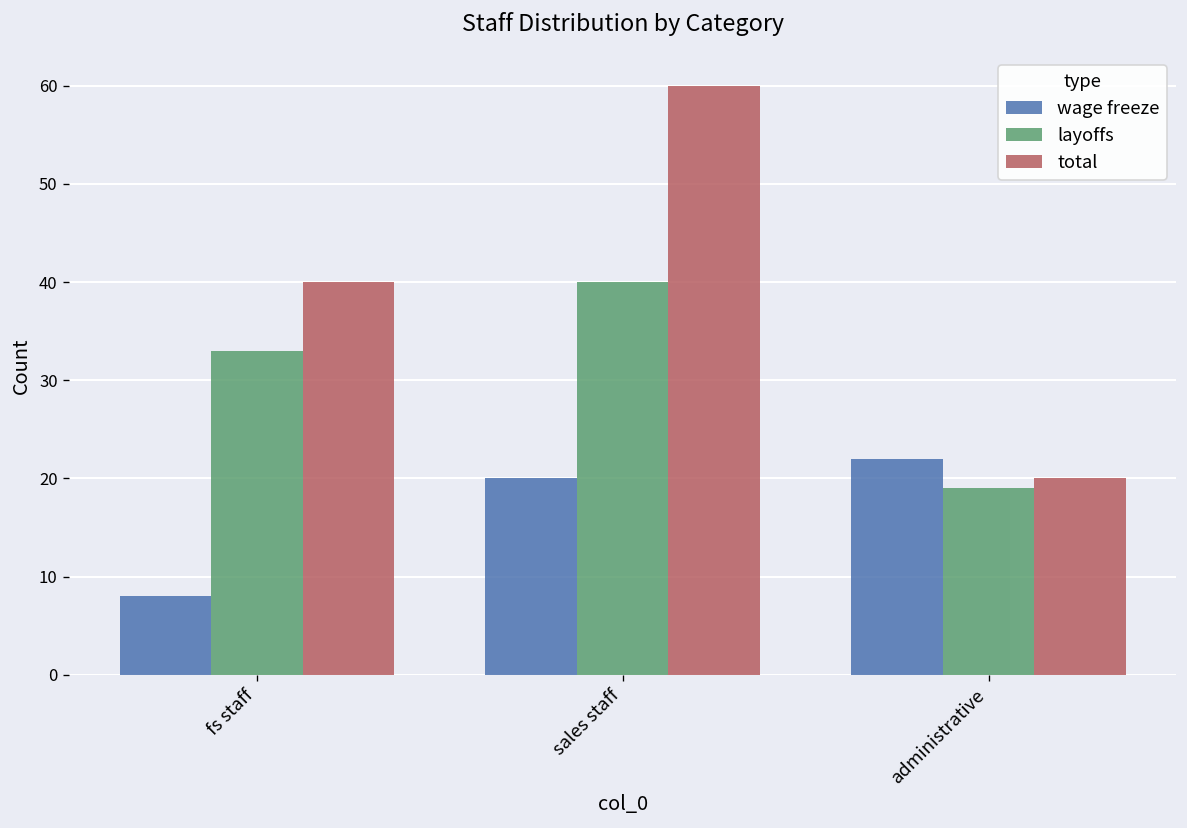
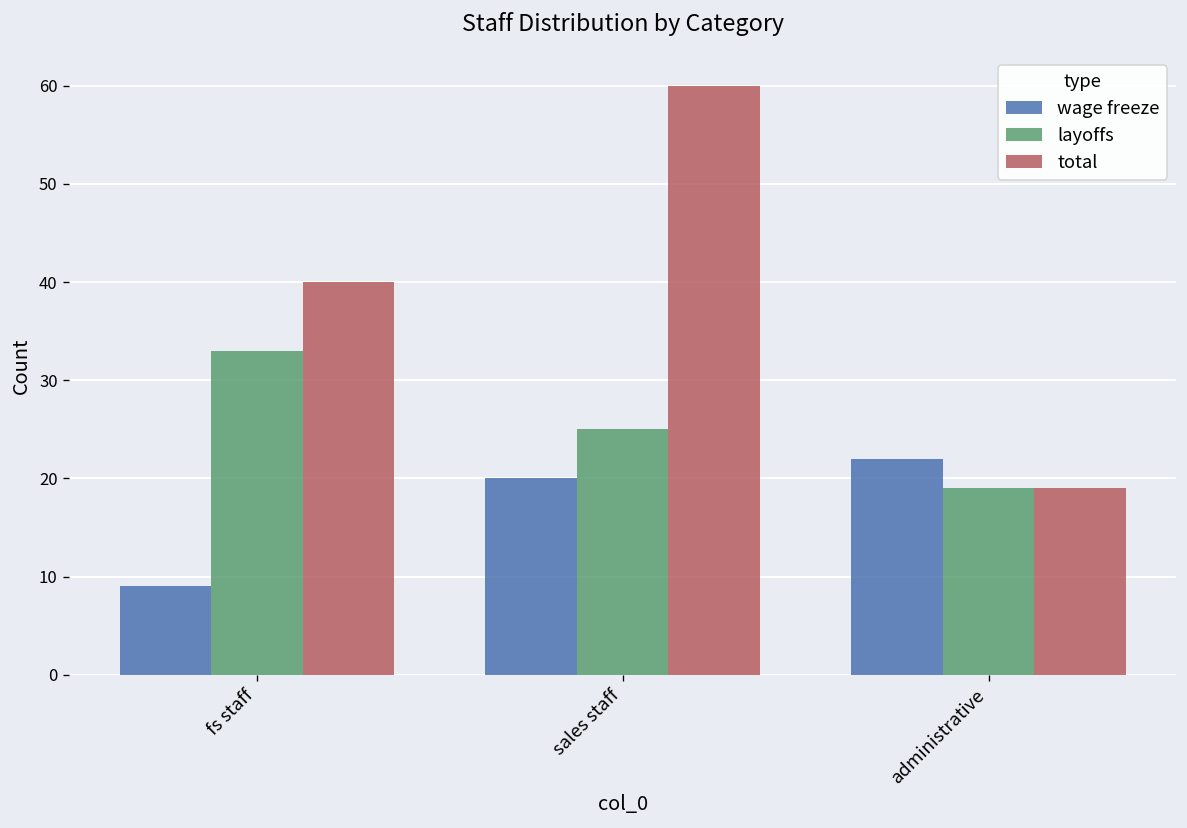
wage freeze, fs staff: 8 -> 9
layoffs, sales staff: 40 -> 25
total, administrative: 20 -> 19
